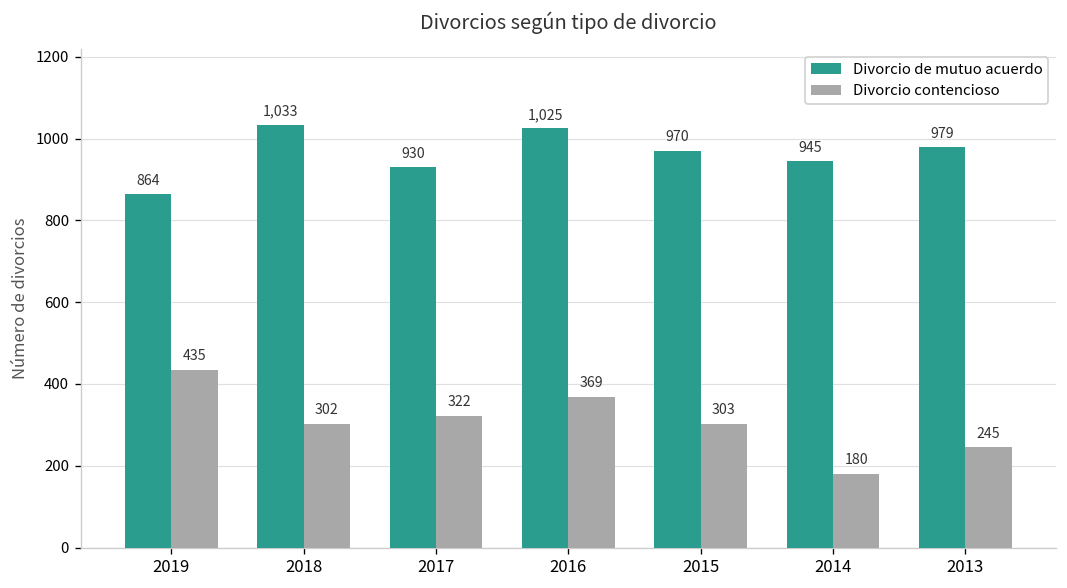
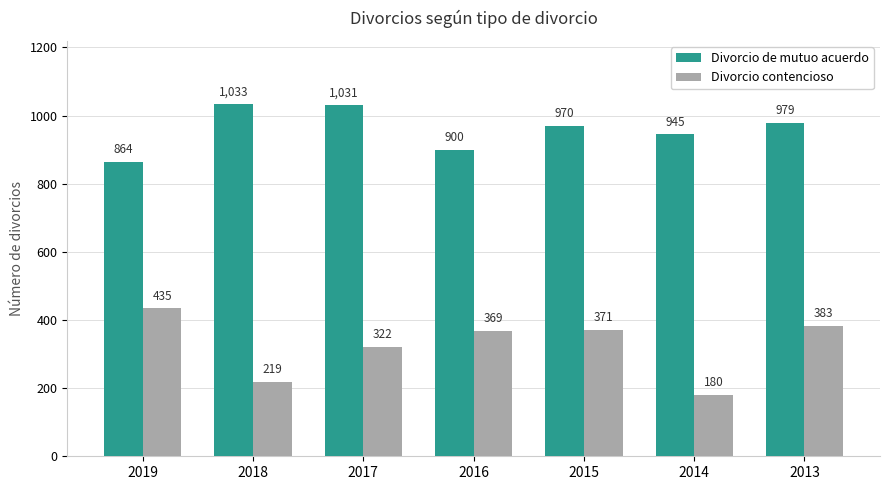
Divorcio contencioso, 2018: 302 -> 219
Divorcio de mutuo acuerdo, 2017: 930 -> 1,031
Divorcio de mutuo acuerdo, 2016: 1,025 -> 900
Divorcio contencioso, 2015: 303 -> 371
Divorcio contencioso, 2013: 245 -> 383
